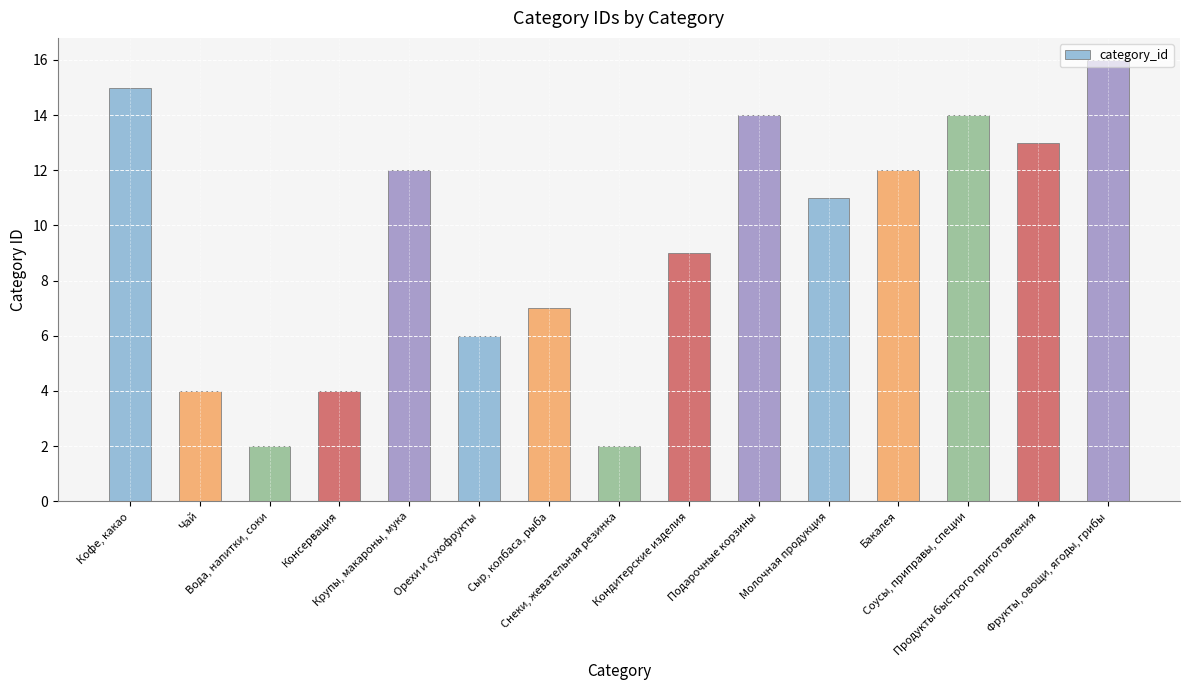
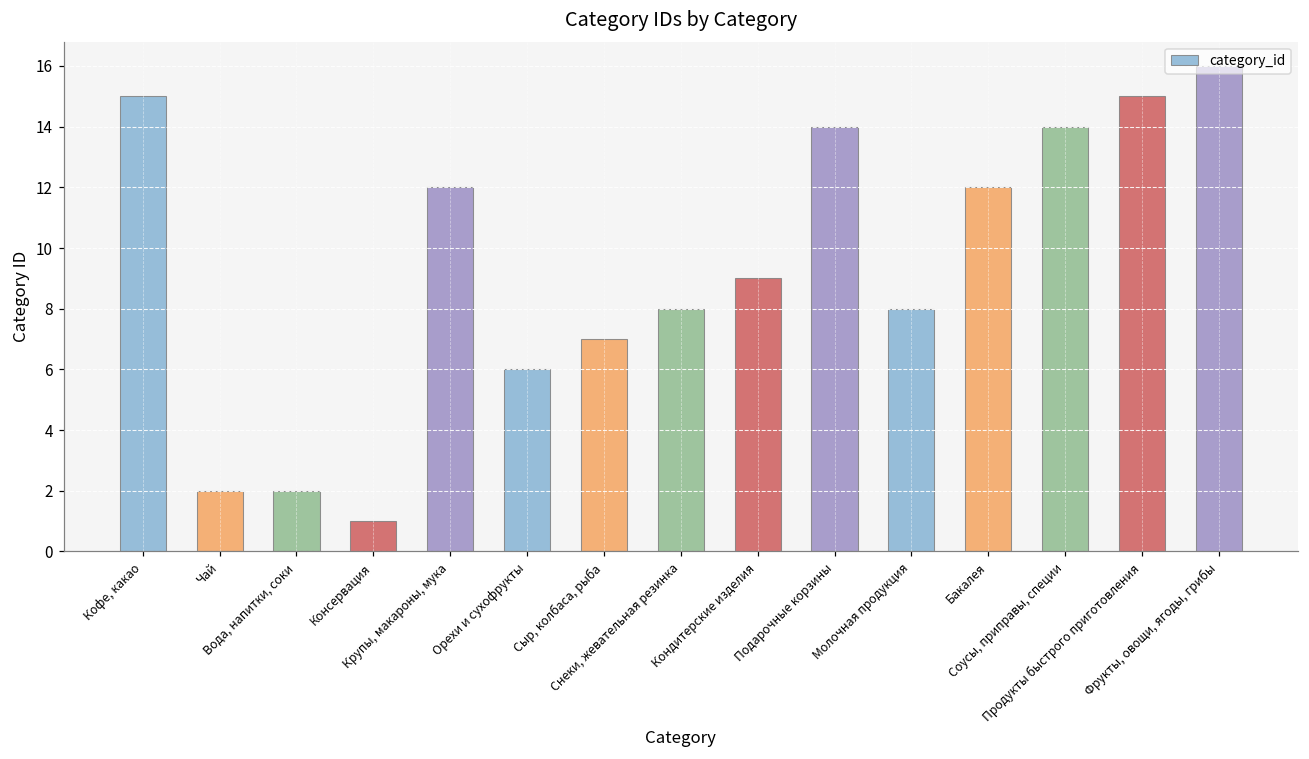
Чай: 4 -> 2
Консервация: 4 -> 1
Снеки, жевательная резинка: 2 -> 8
Молочная продукция: 11 -> 8
Продукты быстрого приготовления: 13 -> 15
